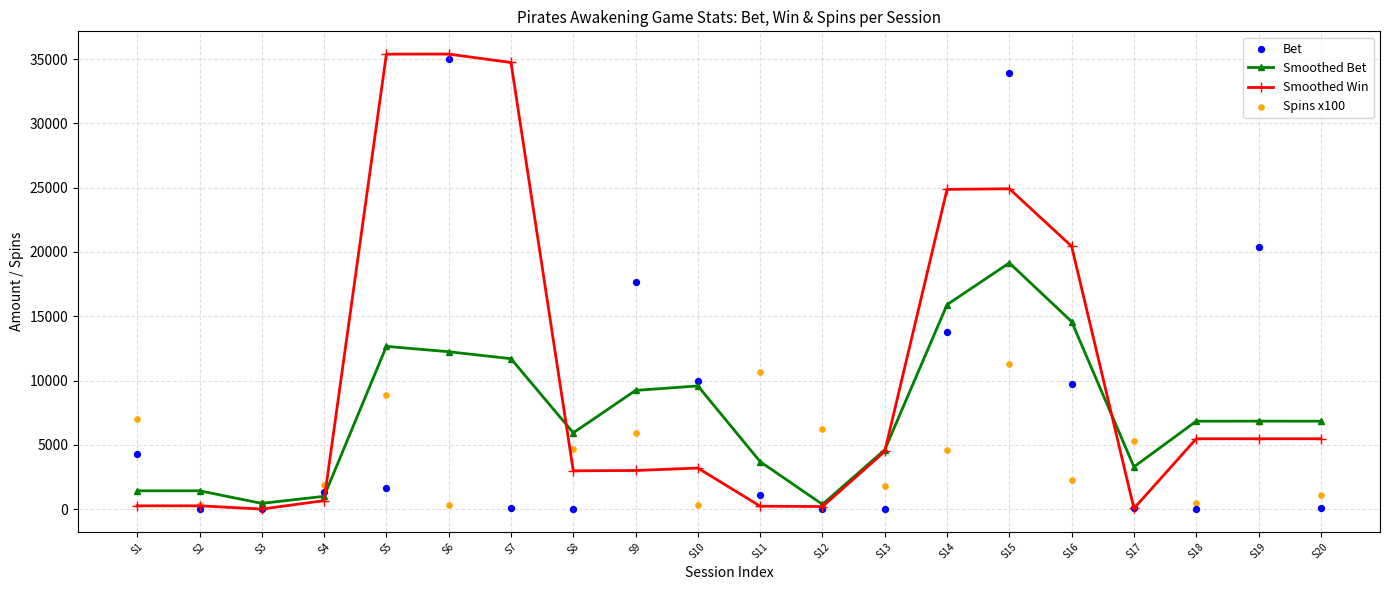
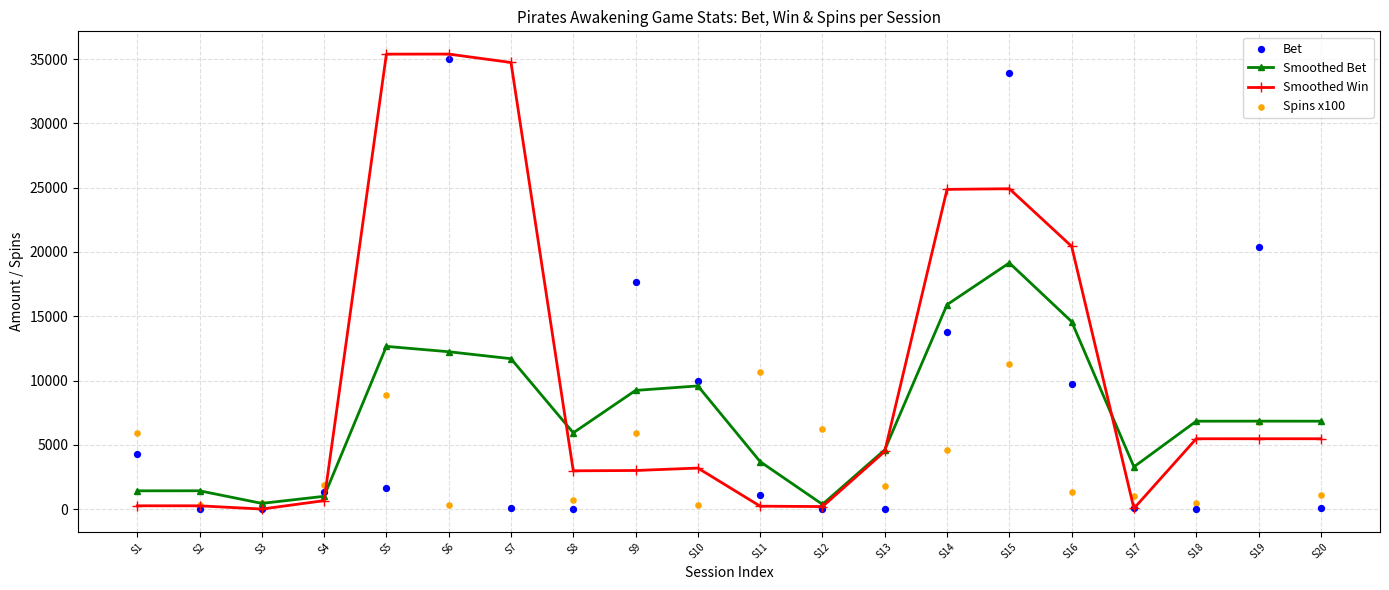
Spins x100, S1: 7000 -> 5900
Spins x100, S8: 4700 -> 700
Spins x100, S16: 2300 -> 1300
Spins x100, S17: 5300 -> 1000
